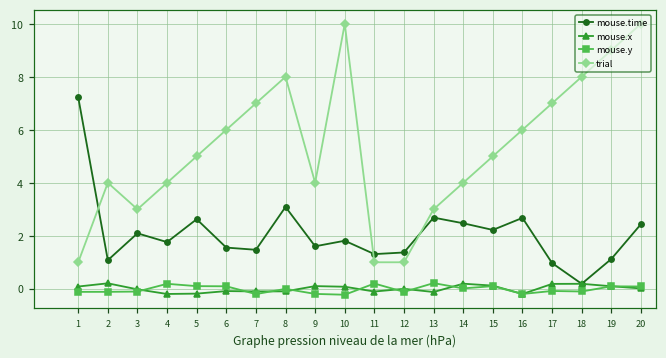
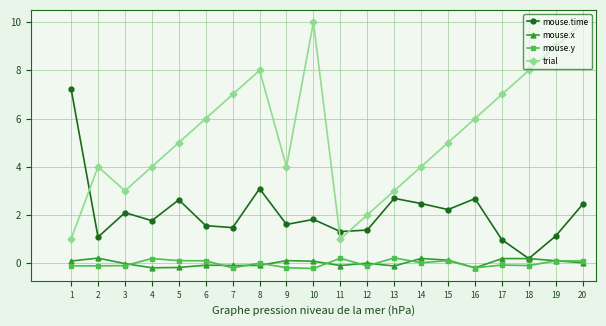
trial, 12: 1 -> 2
